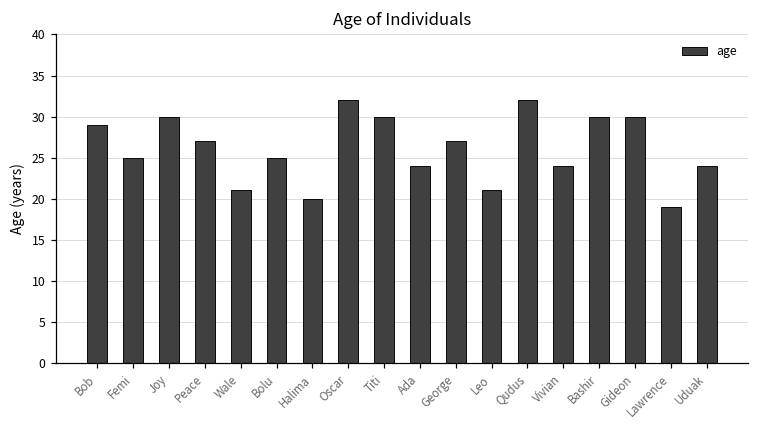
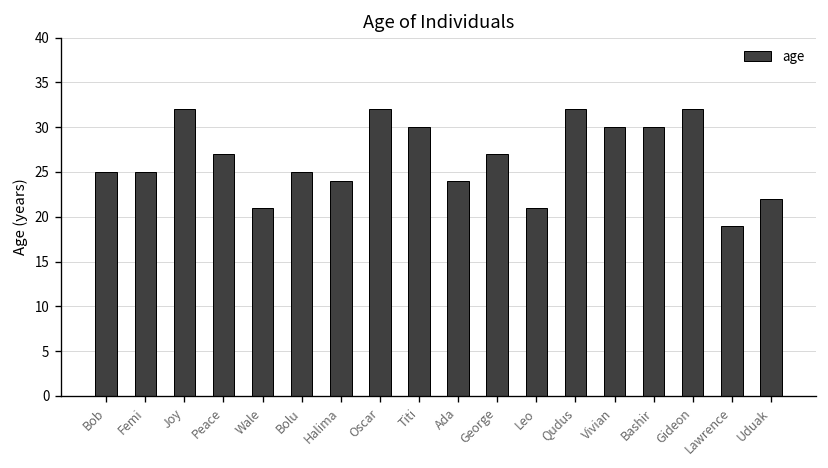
Bob: 29 -> 25
Joy: 30 -> 32
Halima: 20 -> 24
Vivian: 24 -> 30
Gideon: 30 -> 32
Uduak: 24 -> 22
